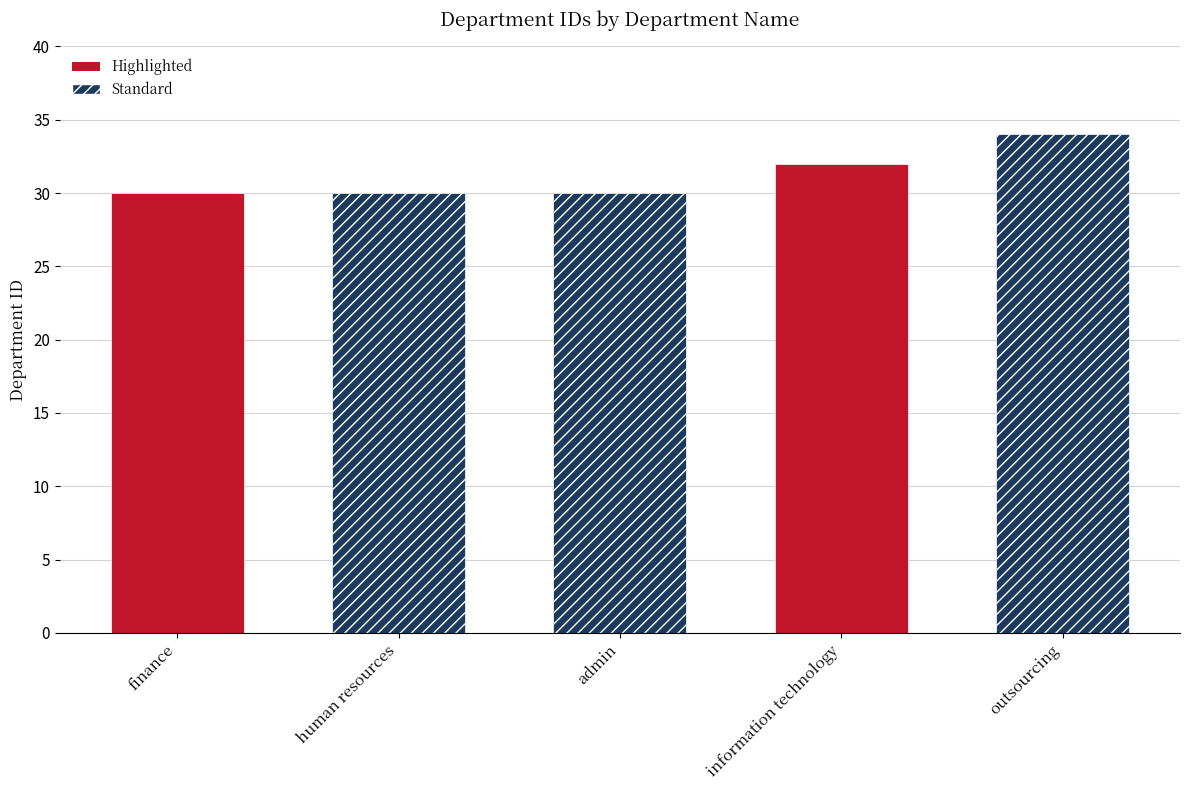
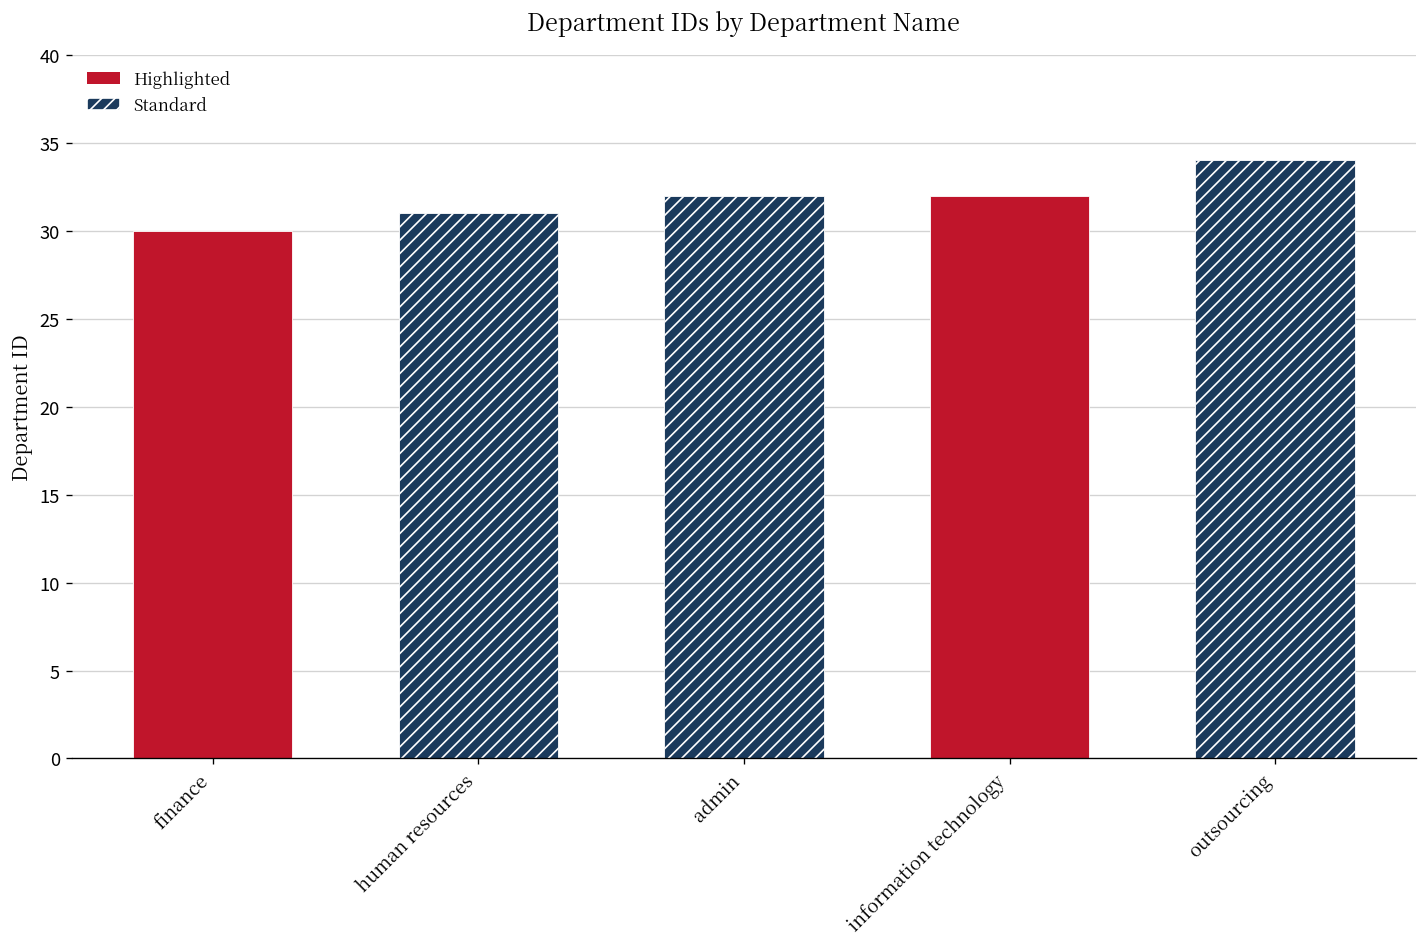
human resources: 30 -> 31
admin: 30 -> 32
